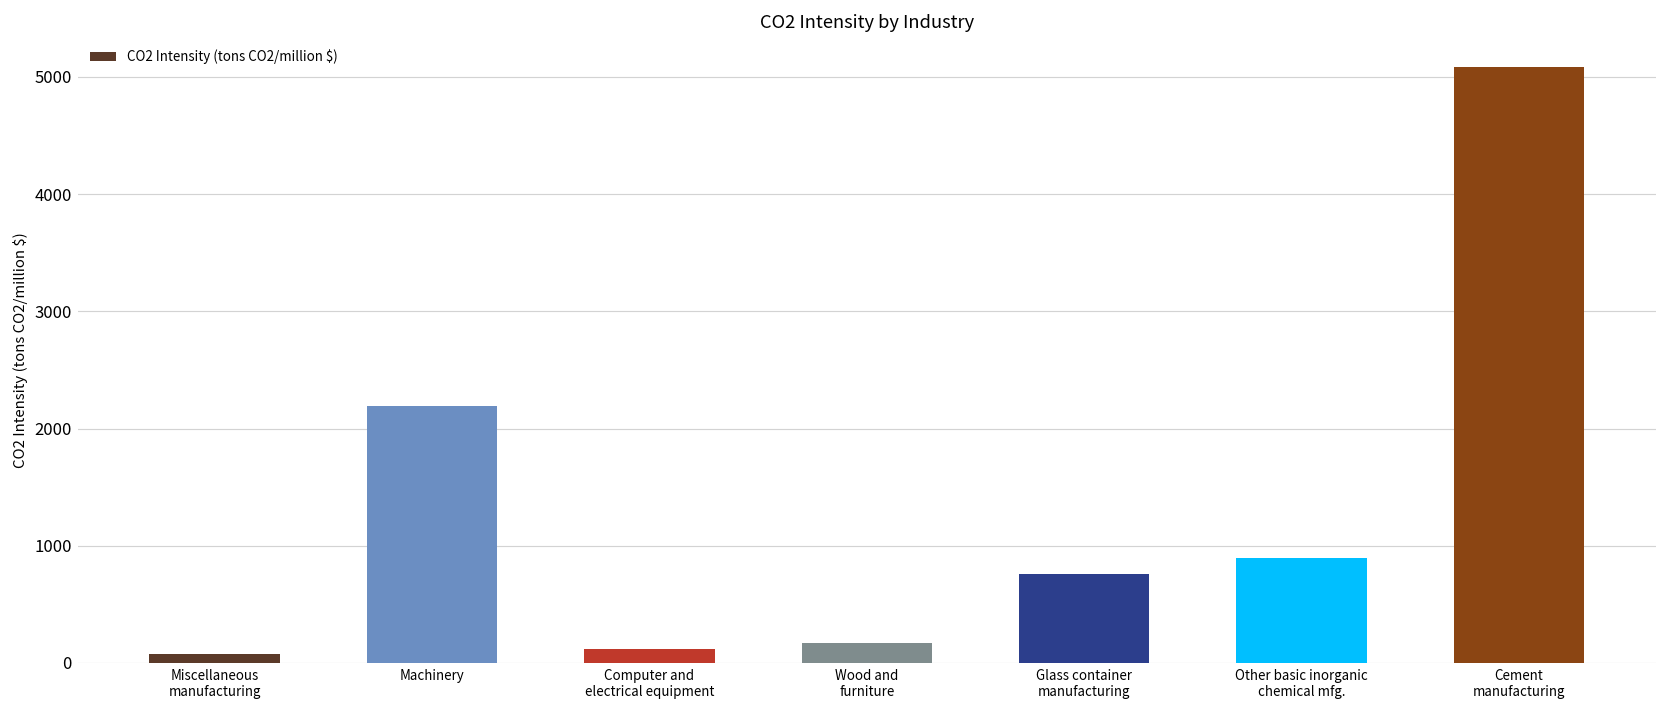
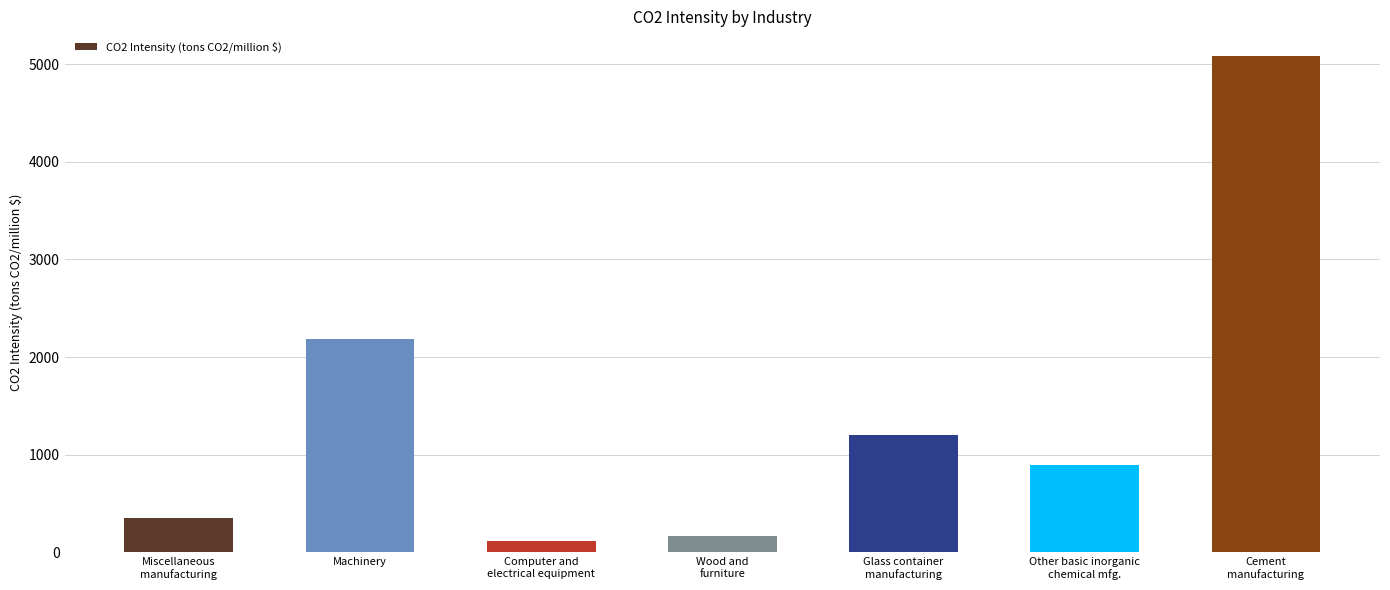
Miscellaneous manufacturing: 100 -> 400
Glass container manufacturing: 800 -> 1200
